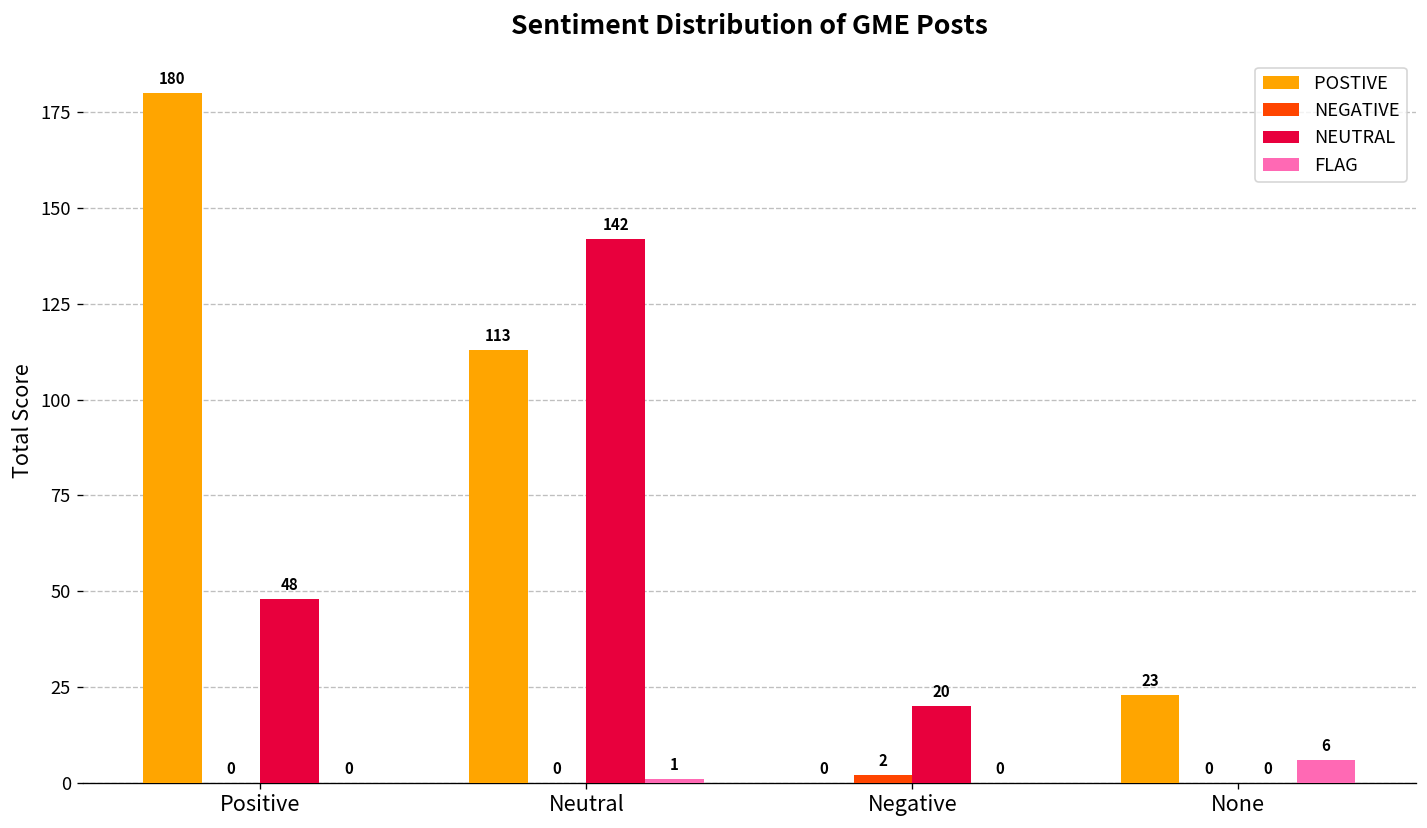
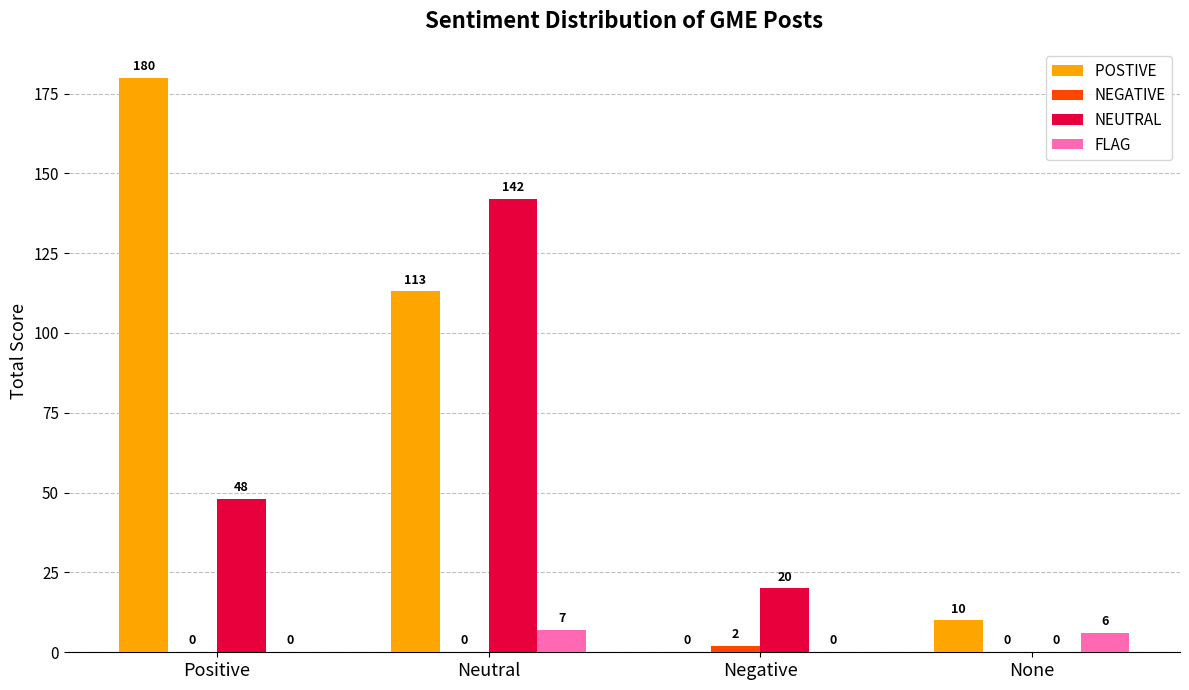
FLAG, Neutral: 1 -> 7
POSTIVE, None: 23 -> 10
